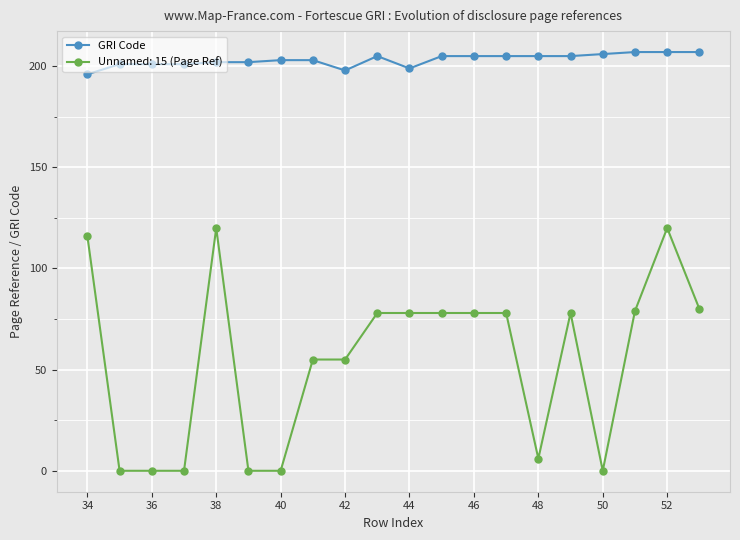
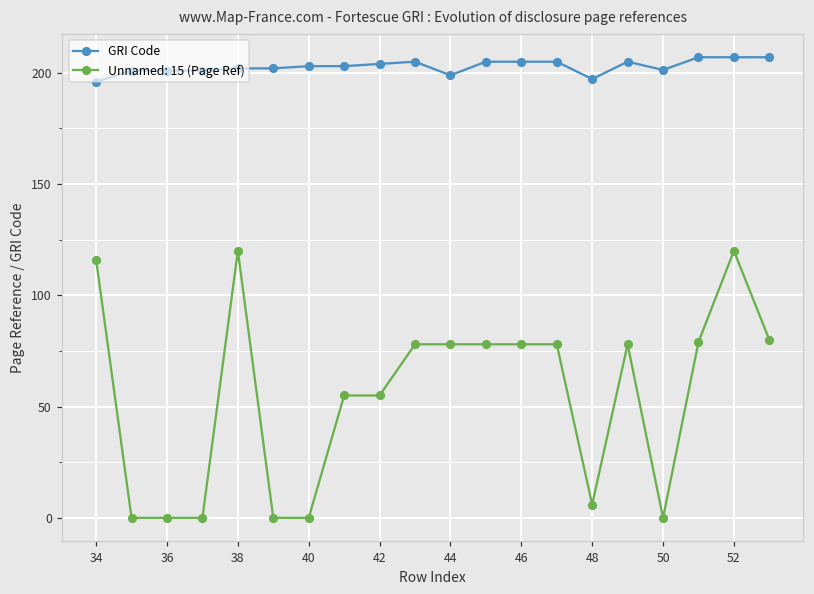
GRI Code, 42: 198 -> 204
GRI Code, 48: 205 -> 197
GRI Code, 50: 206 -> 201
